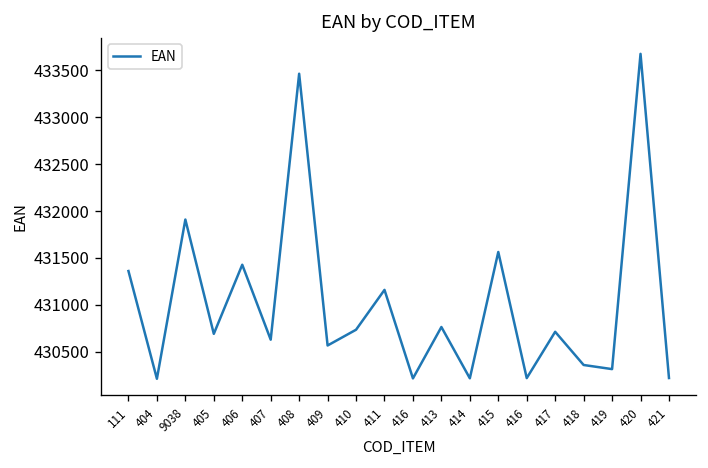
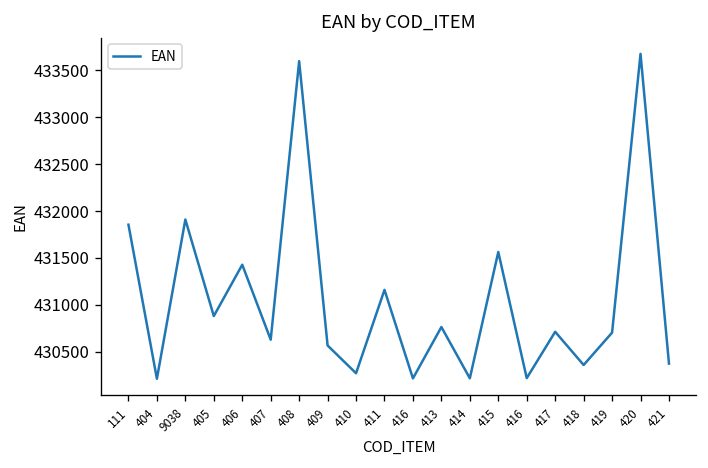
111: 431400 -> 431900
405: 430700 -> 430900
408: 433500 -> 433600
410: 430700 -> 430300
419: 430300 -> 430700
421: 430200 -> 430400
